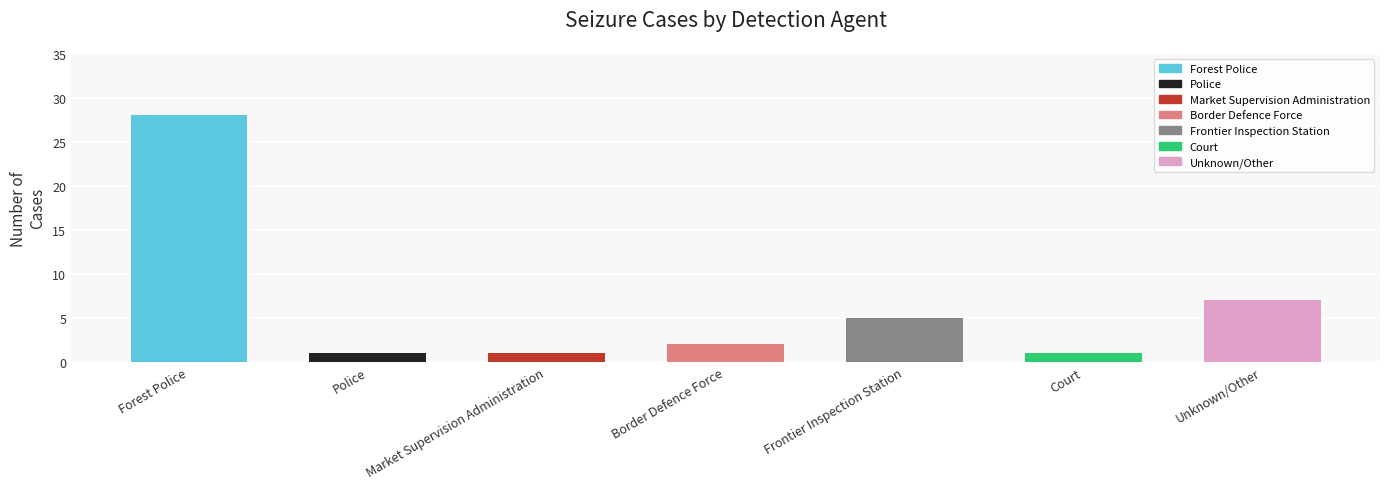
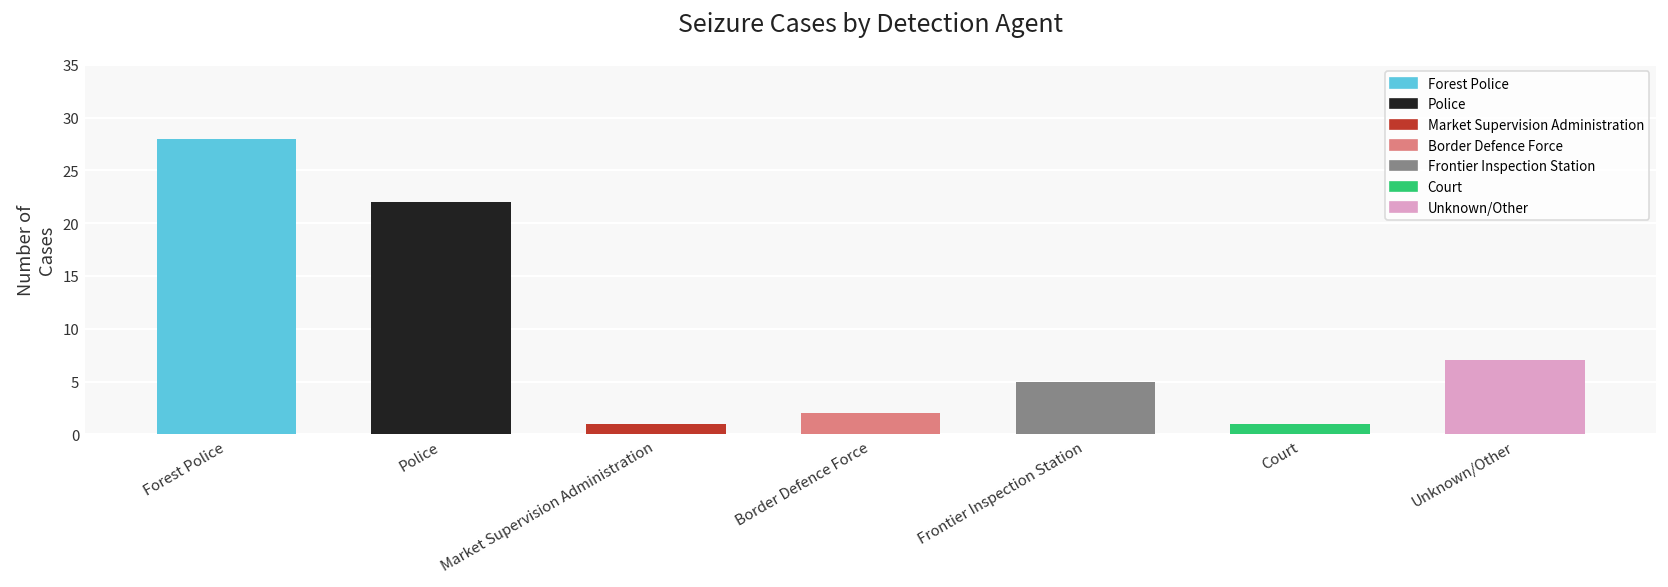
Police, Police: 1 -> 22
